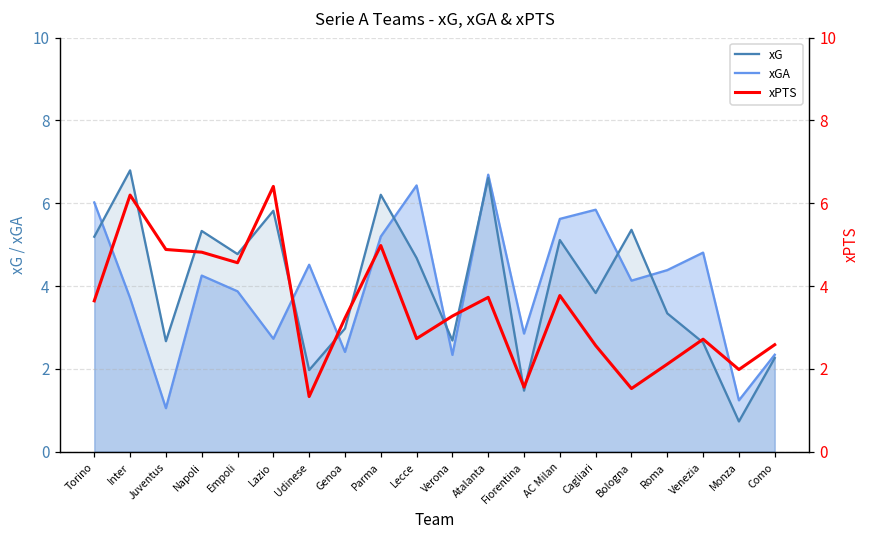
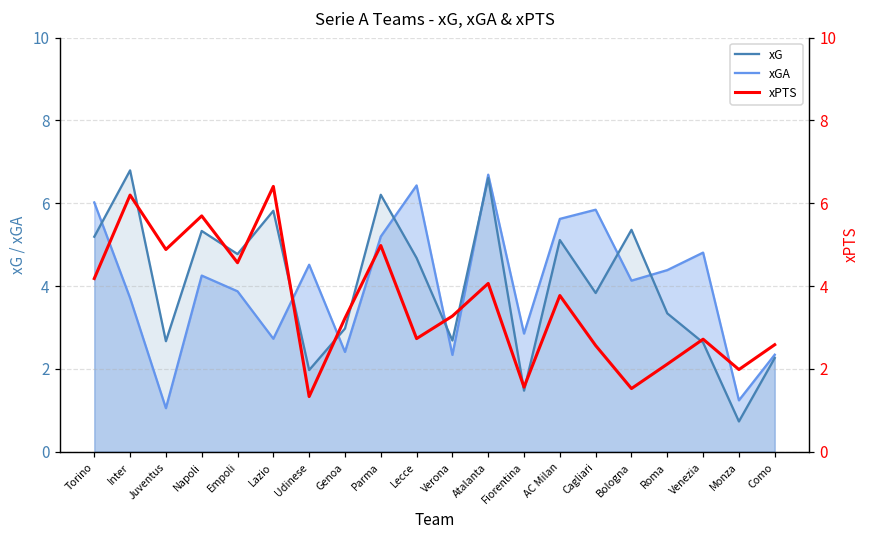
xPTS, Torino: 3.6 -> 4.2
xPTS, Napoli: 4.8 -> 5.7
xPTS, Atalanta: 3.7 -> 4.1
